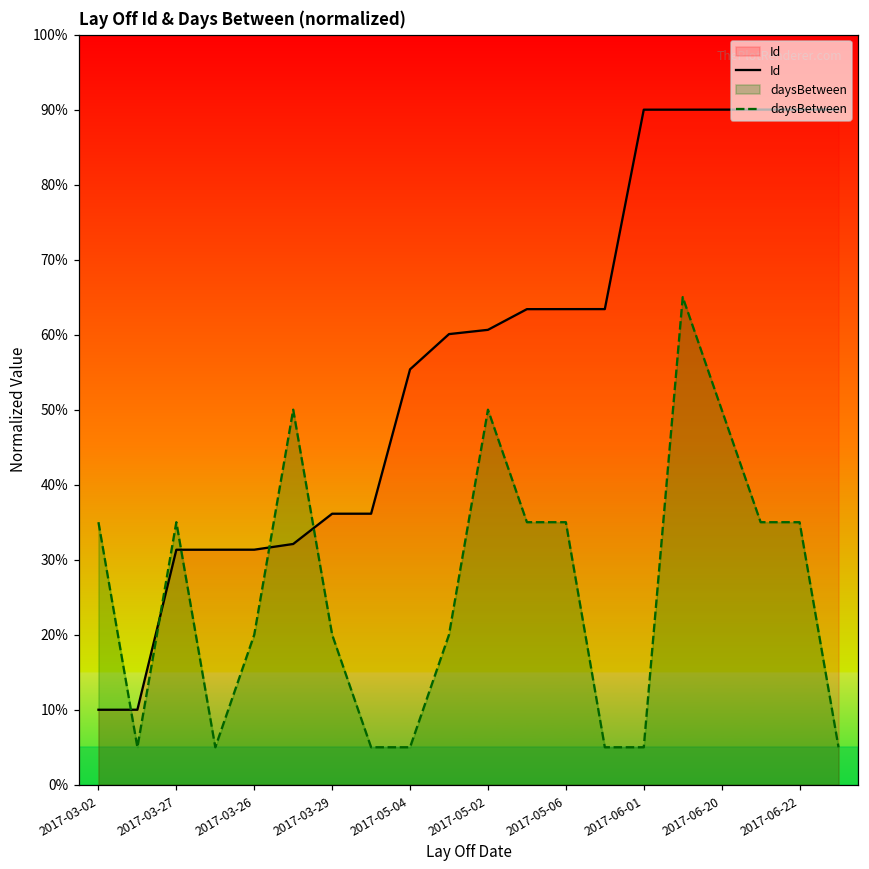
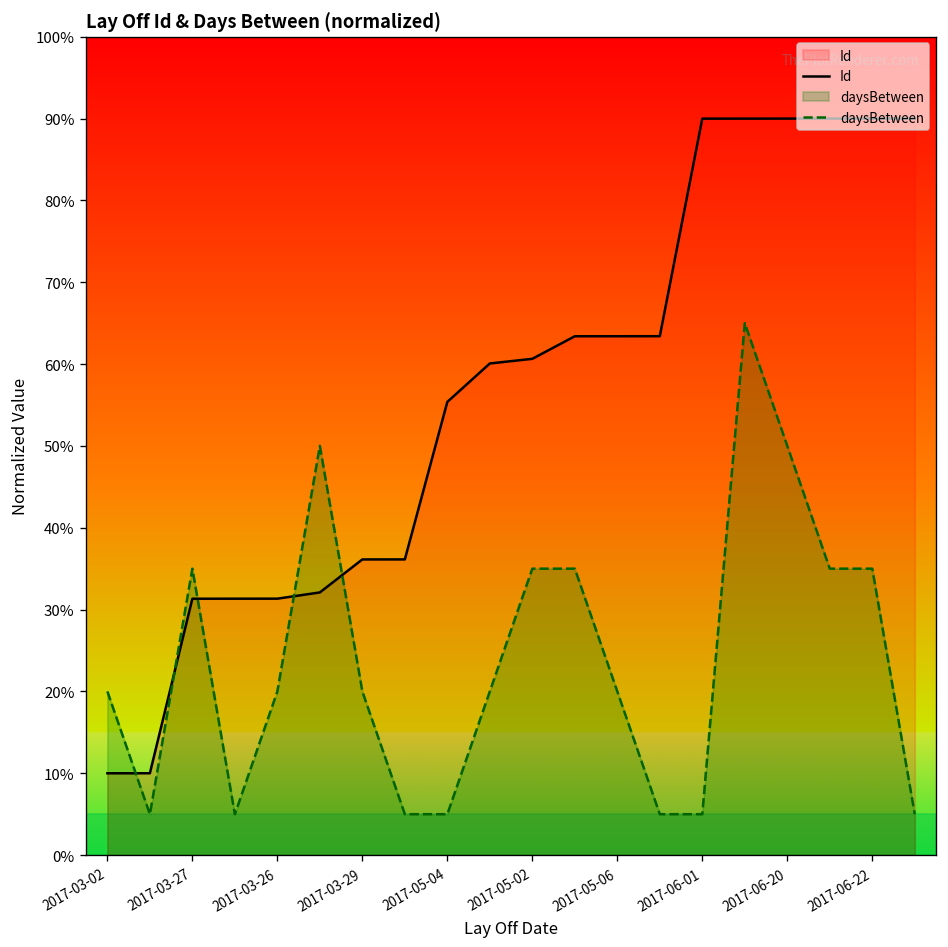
daysBetween, 2017-03-02: 35% -> 20%
daysBetween, 2017-05-02: 50% -> 35%
daysBetween, 2017-05-06: 35% -> 20%
